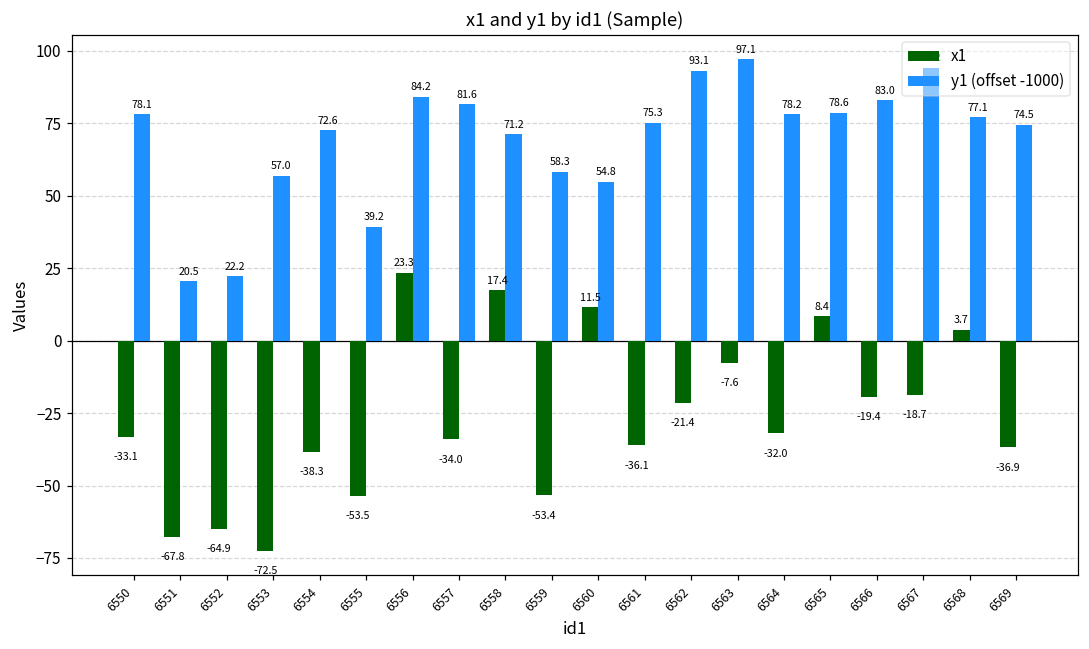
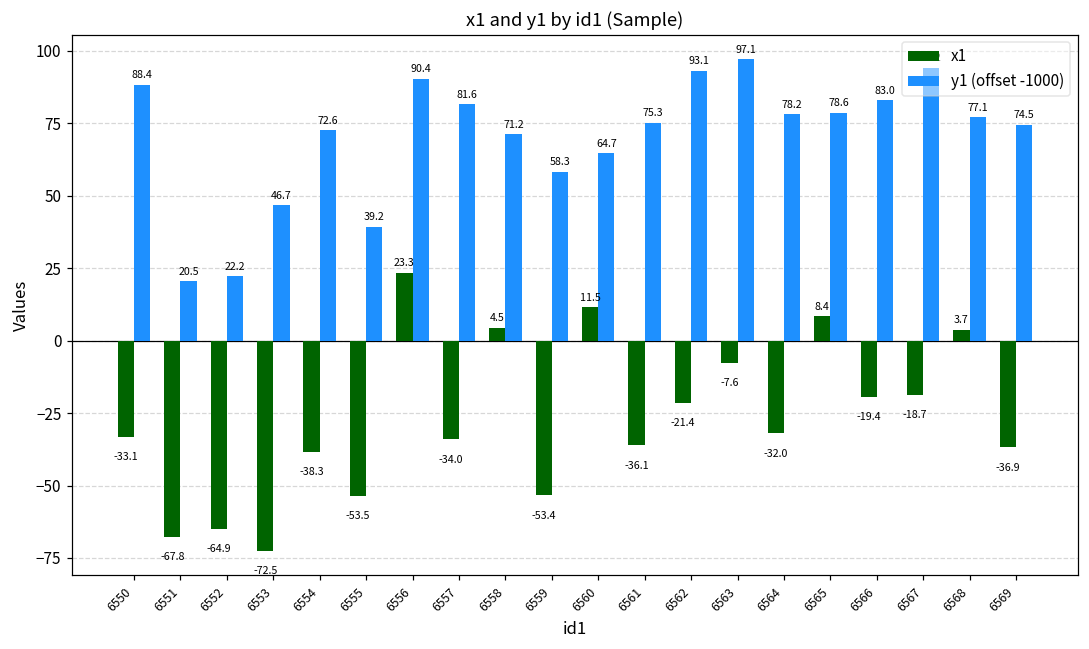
y1 (offset -1000), 6550: 78.1 -> 88.4
y1 (offset -1000), 6553: 57.0 -> 46.7
y1 (offset -1000), 6556: 84.2 -> 90.4
x1, 6558: 17.4 -> 4.5
y1 (offset -1000), 6560: 54.8 -> 64.7
